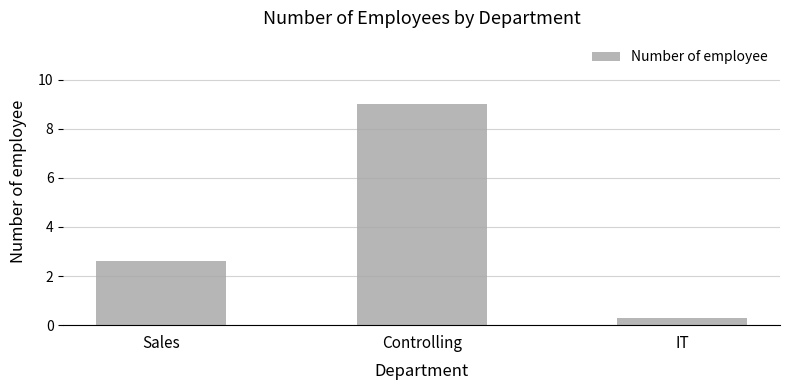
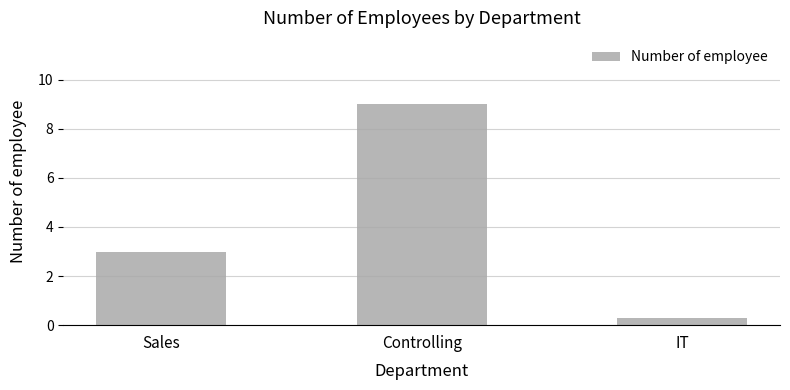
Sales: 2.6 -> 3.0
